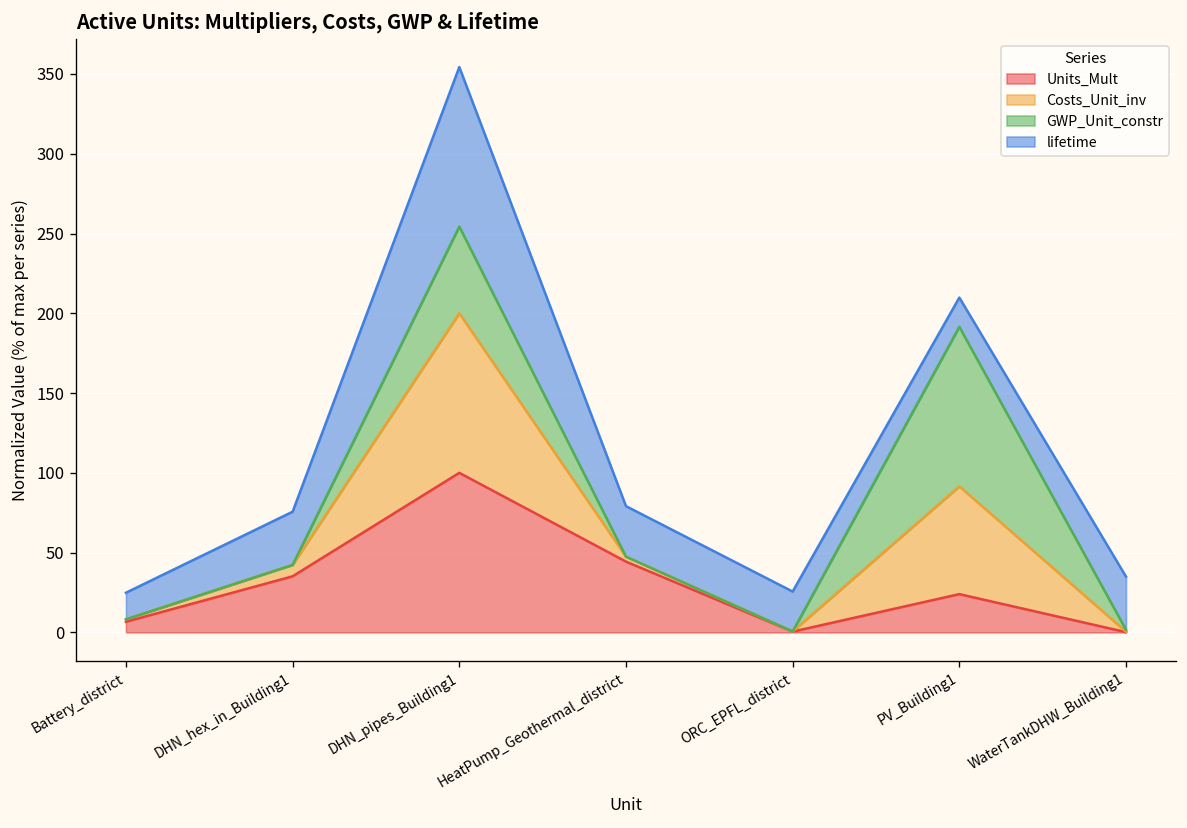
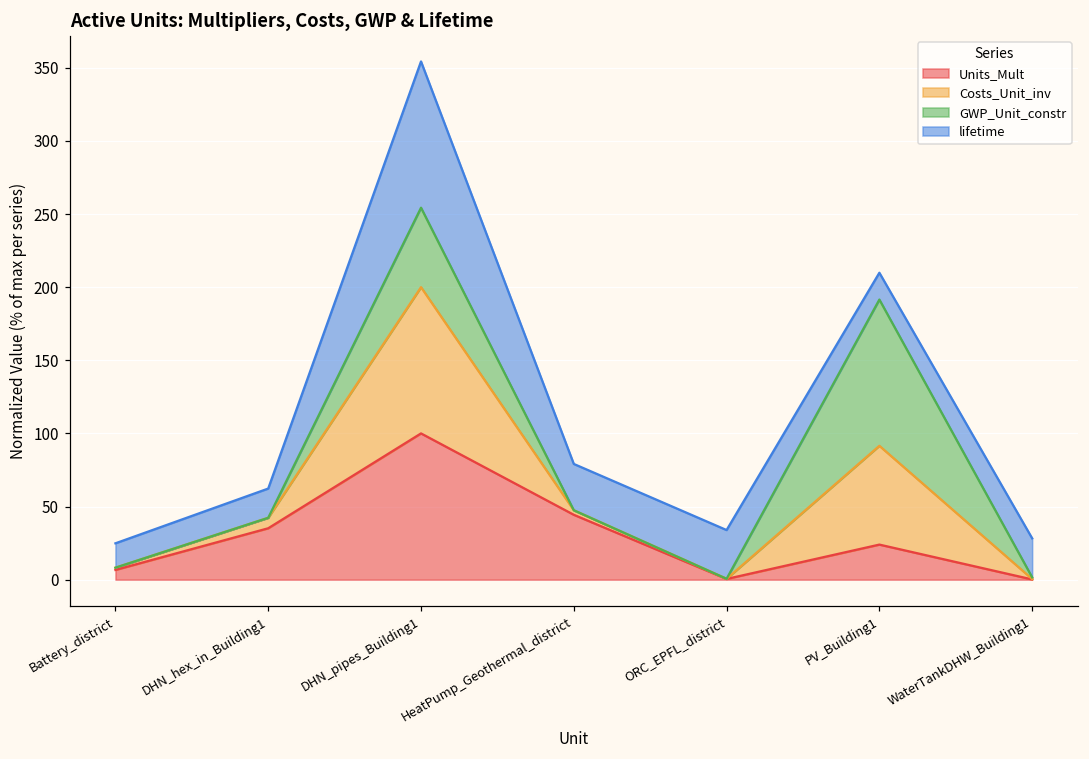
lifetime, DHN_hex_in_Building1: 33 -> 20
lifetime, ORC_EPFL_district: 25 -> 33
lifetime, WaterTankDHW_Building1: 33 -> 27
